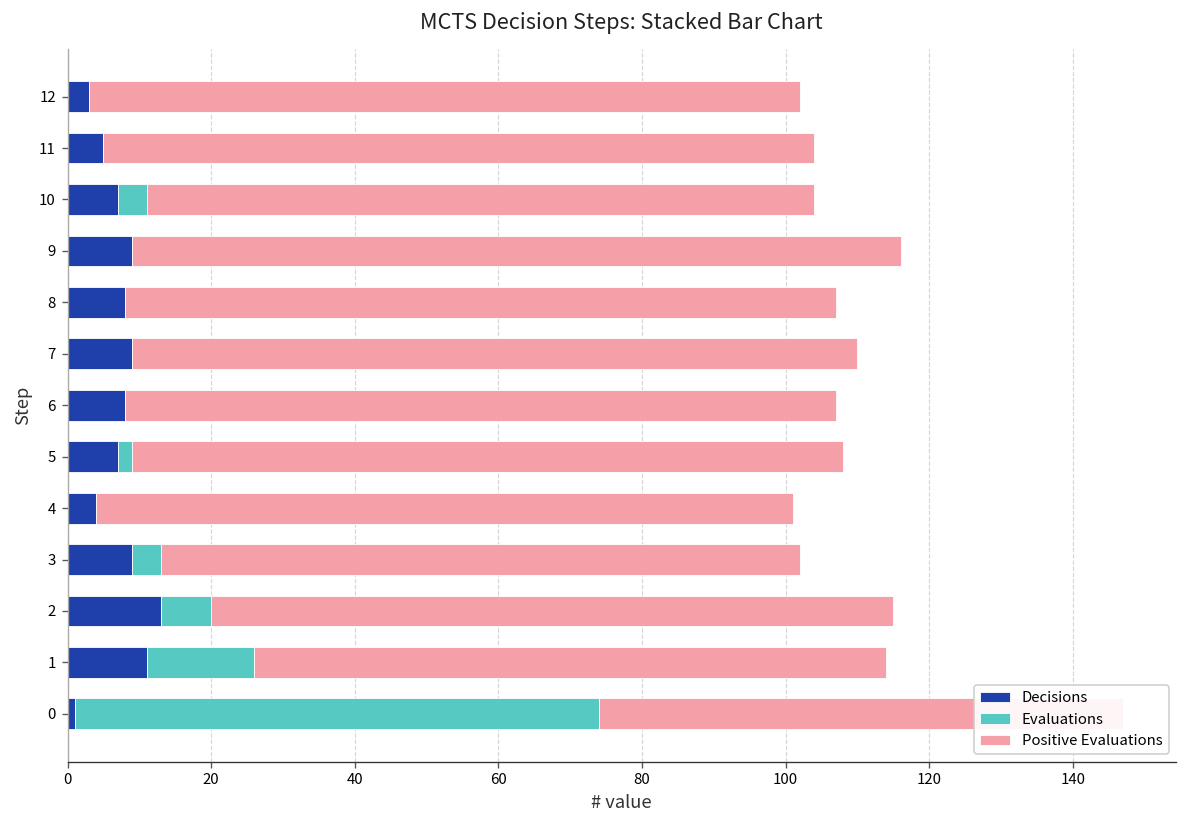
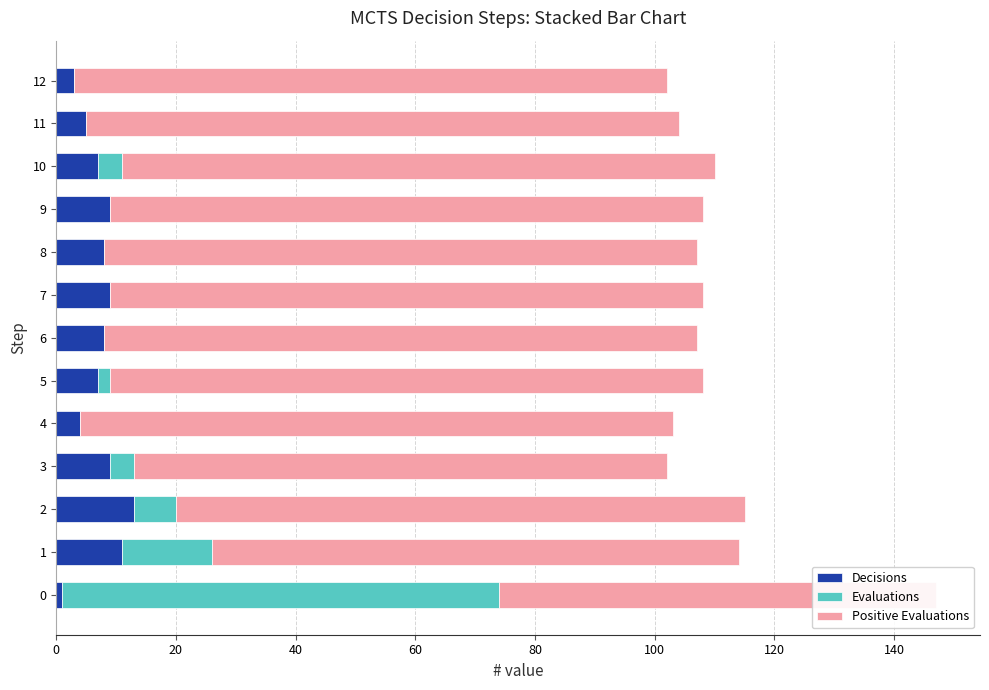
Positive Evaluations, 10: 93 -> 99
Positive Evaluations, 9: 107 -> 99
Positive Evaluations, 7: 101 -> 99
Positive Evaluations, 4: 97 -> 99
